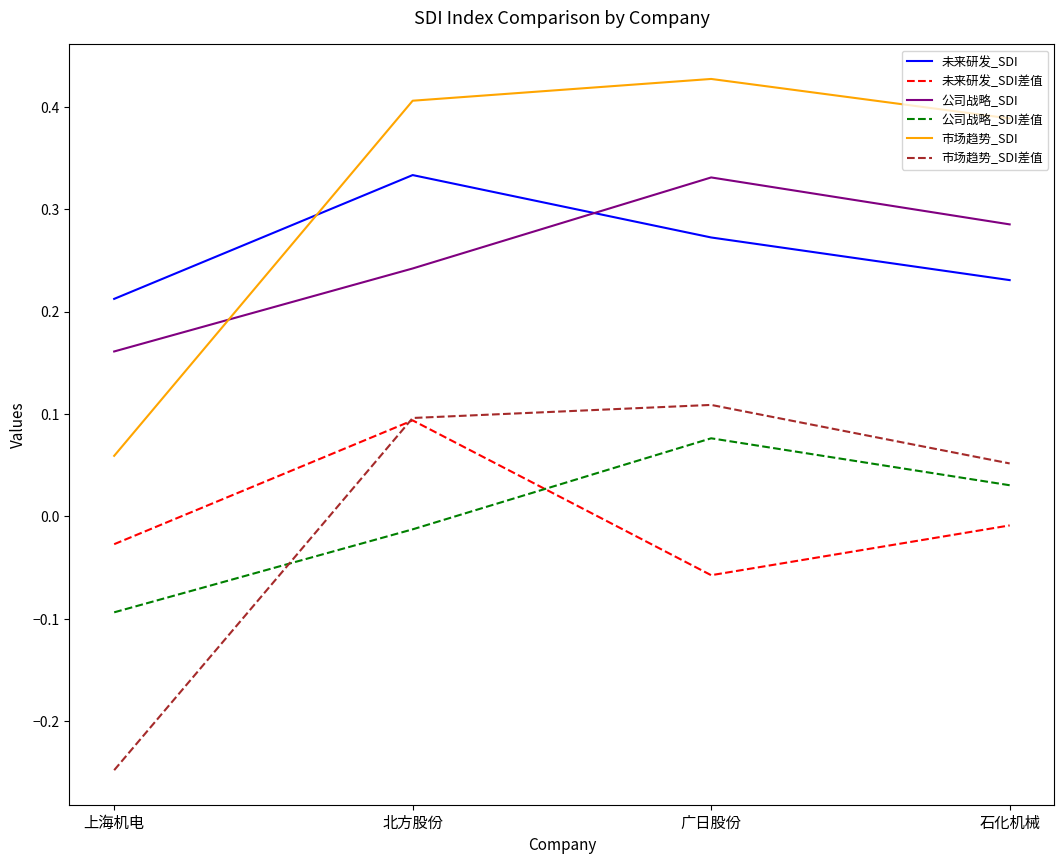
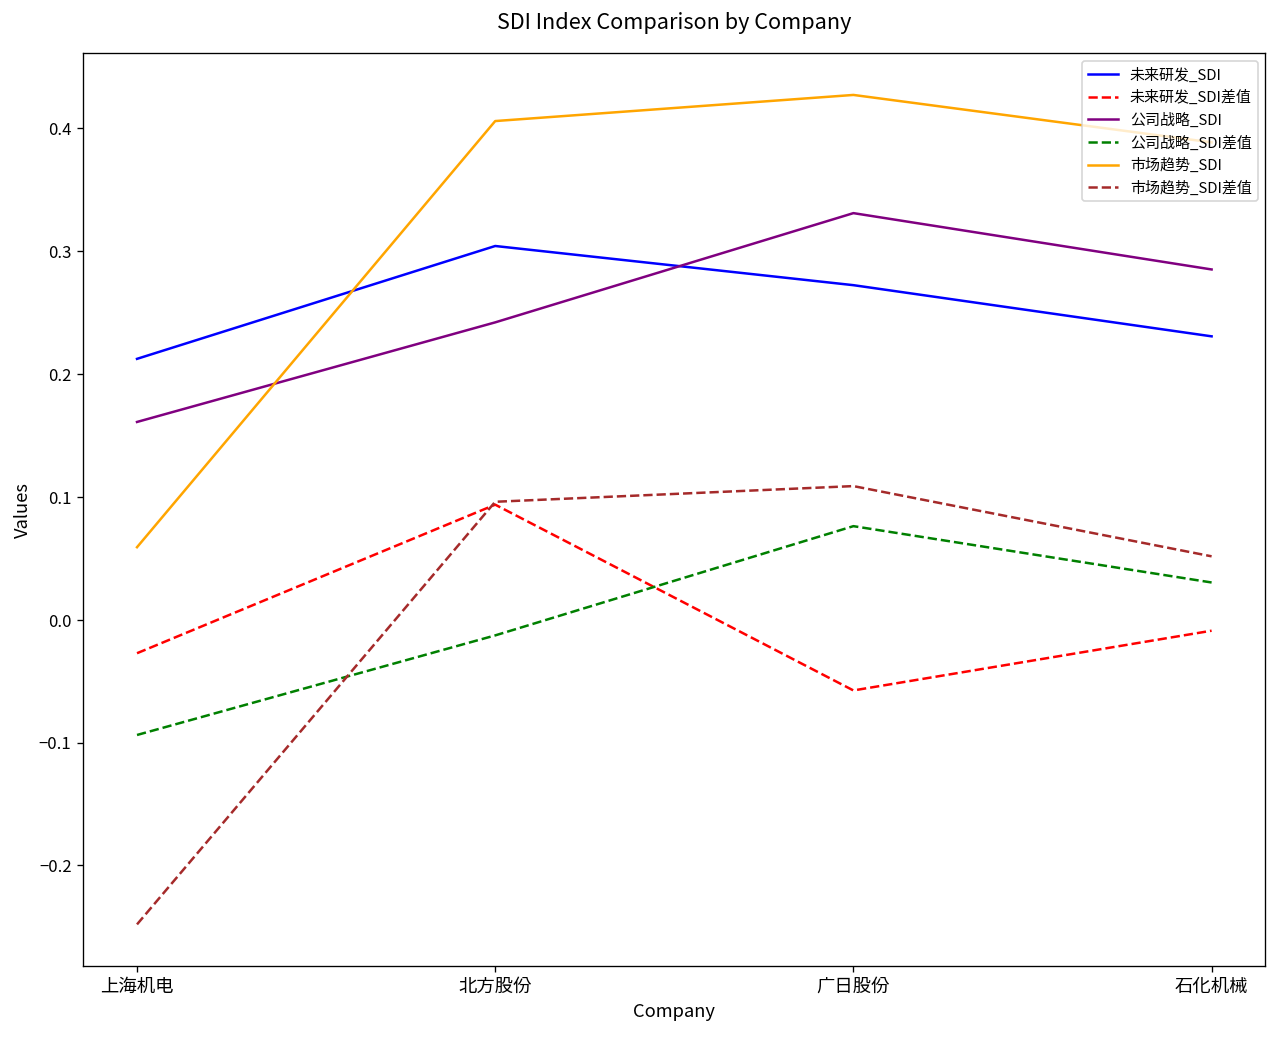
未来研发_SDI, 北方股份: 0.333 -> 0.304
